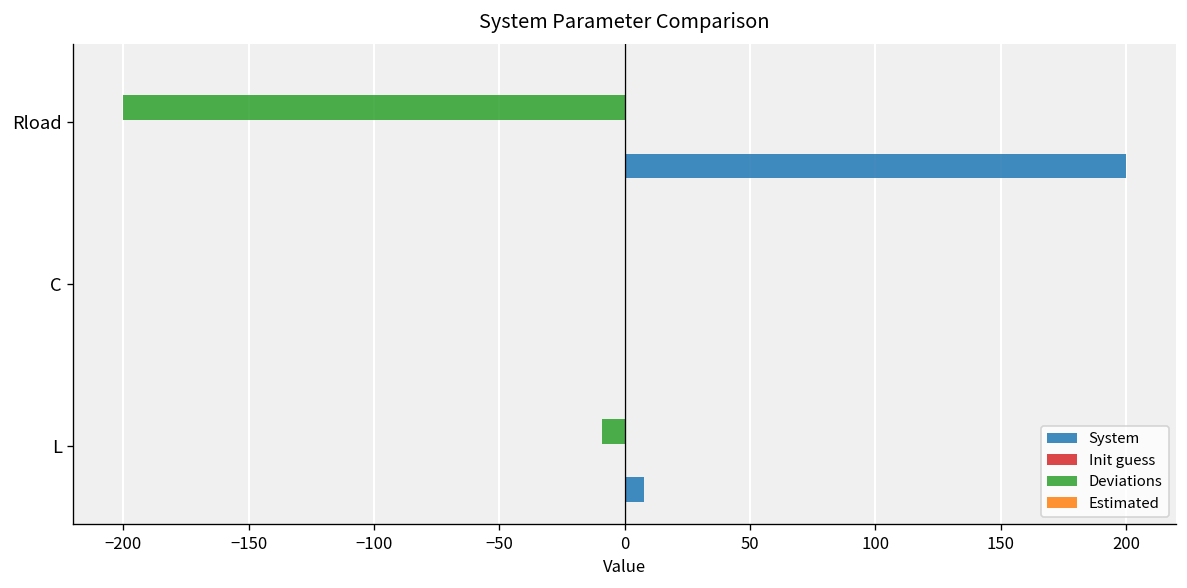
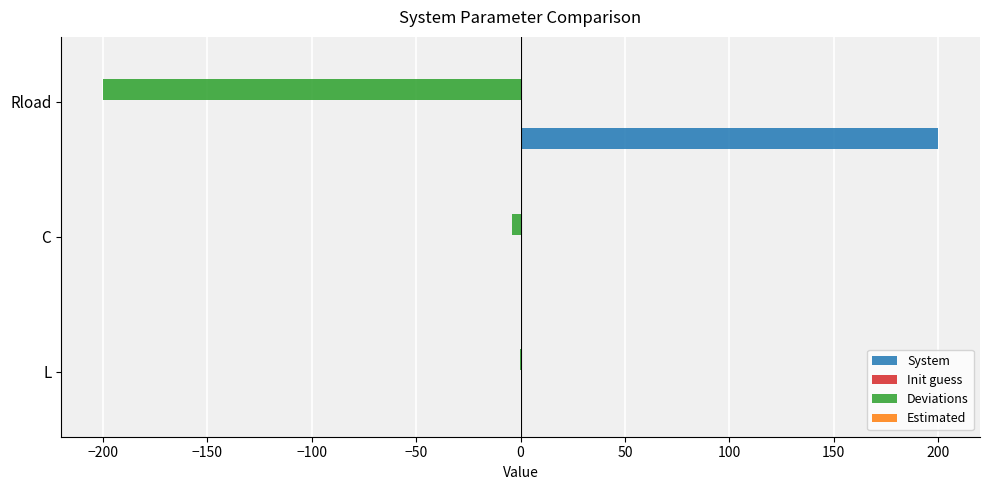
Deviations, C: 0 -> -4
Deviations, L: -9 -> 0
System, L: 8 -> 0
